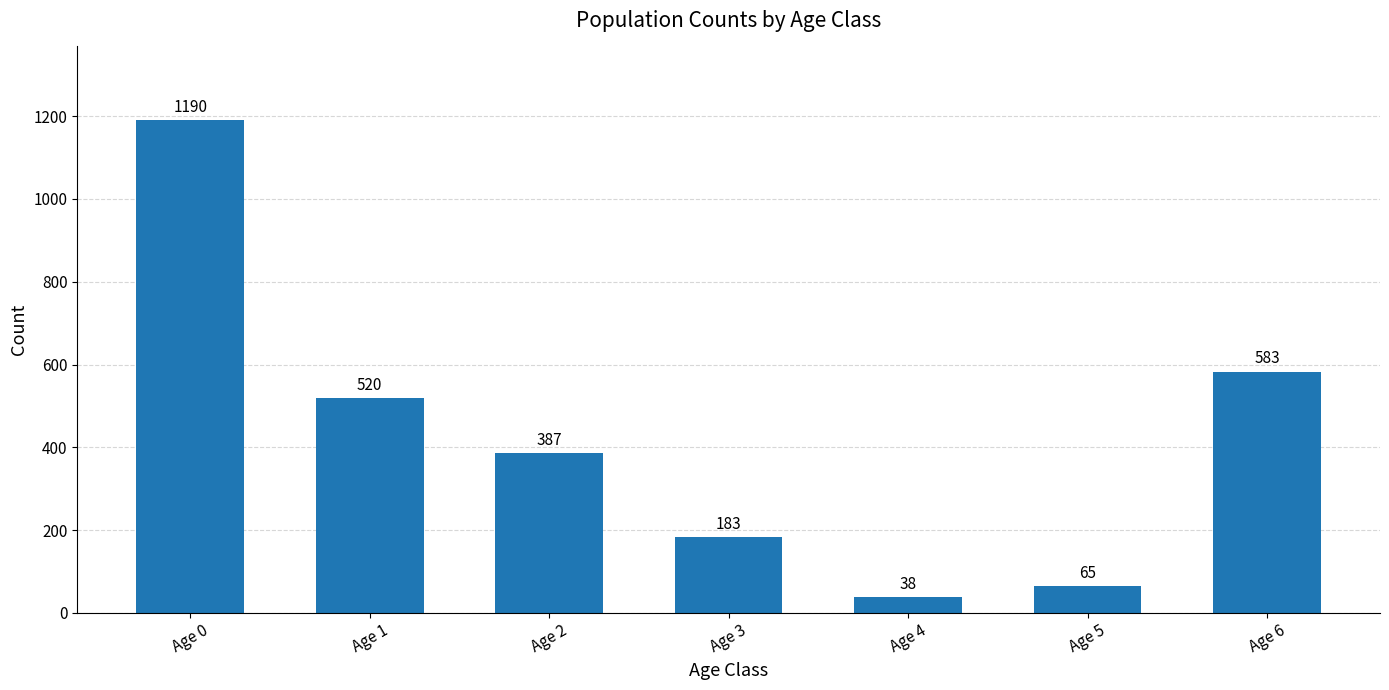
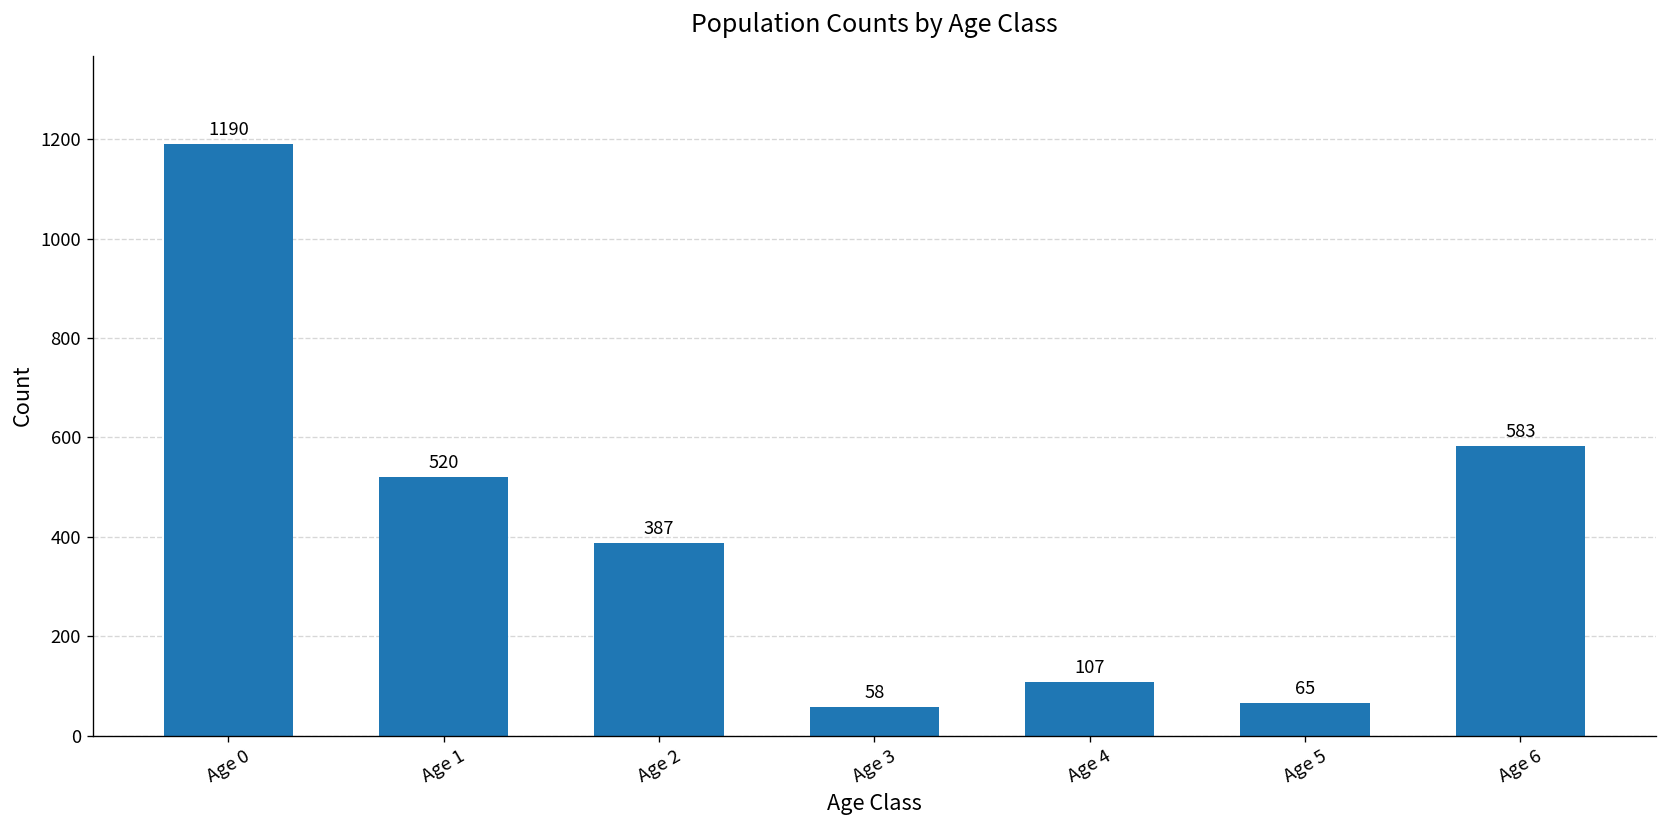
Age 3: 183 -> 58
Age 4: 38 -> 107
